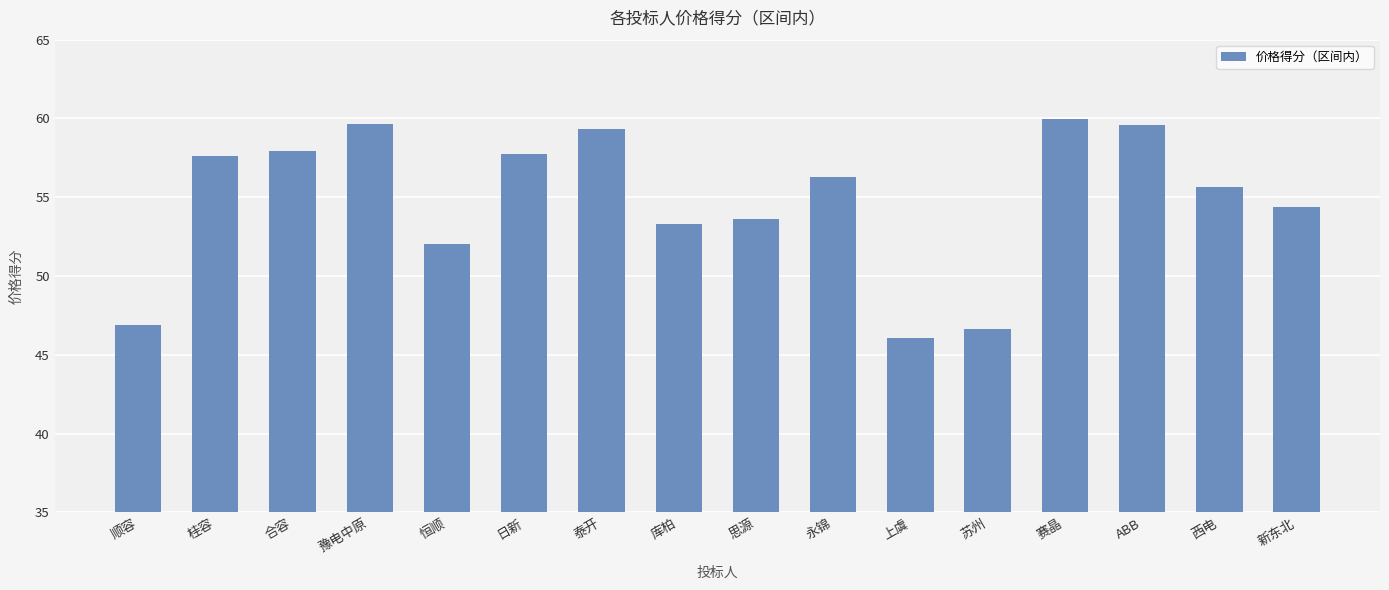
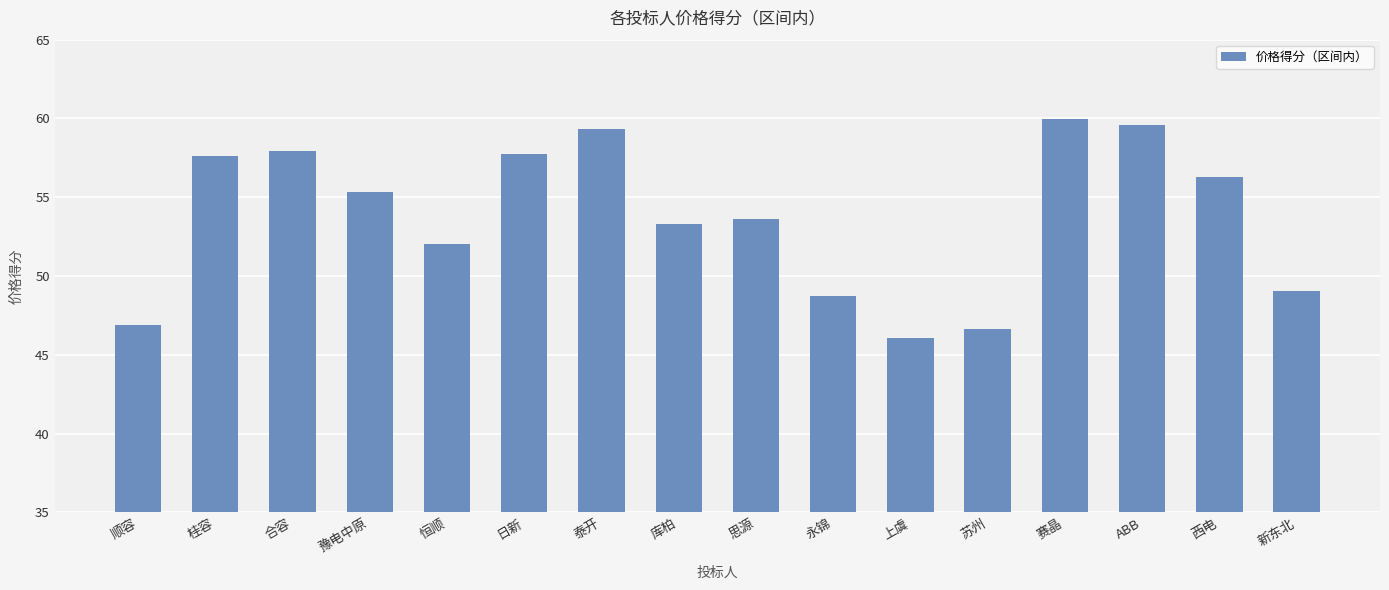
豫电中原: 59.7 -> 55.4
永锦: 56.3 -> 48.7
西电: 55.6 -> 56.3
新东北: 54.4 -> 49.1
